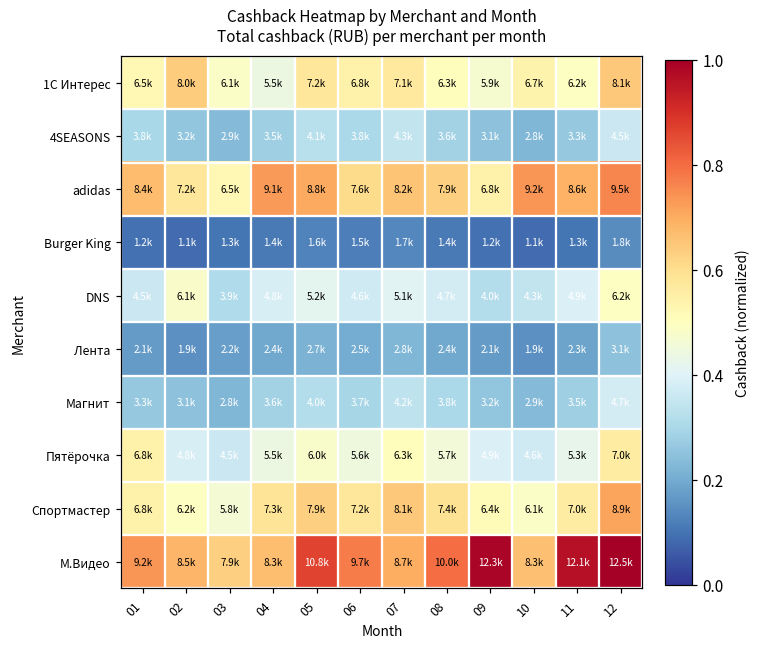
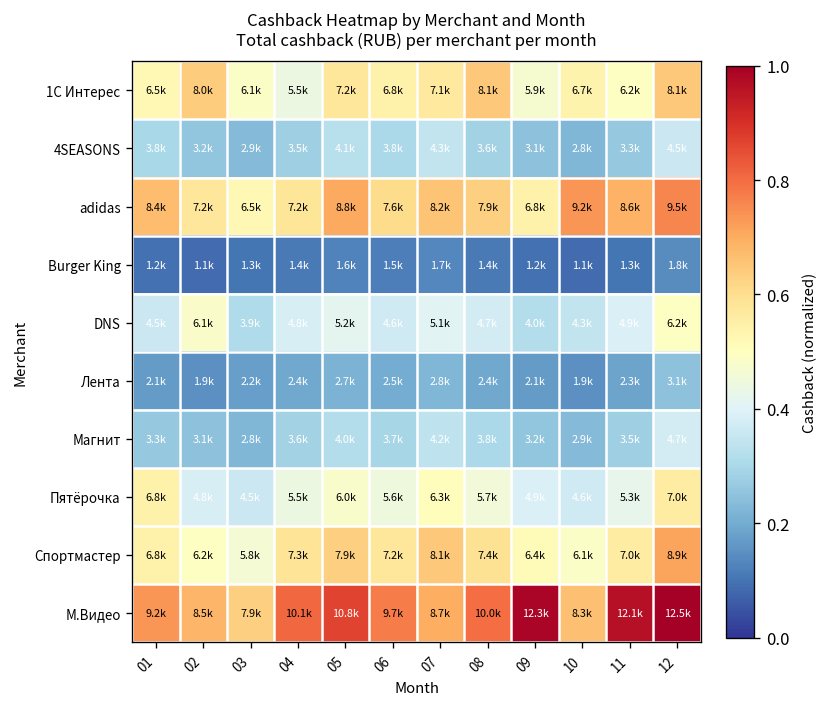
1С Интерес, 08: 6.3k -> 8.1k
adidas, 04: 9.1k -> 7.2k
М.Видео, 04: 8.3k -> 10.1k
